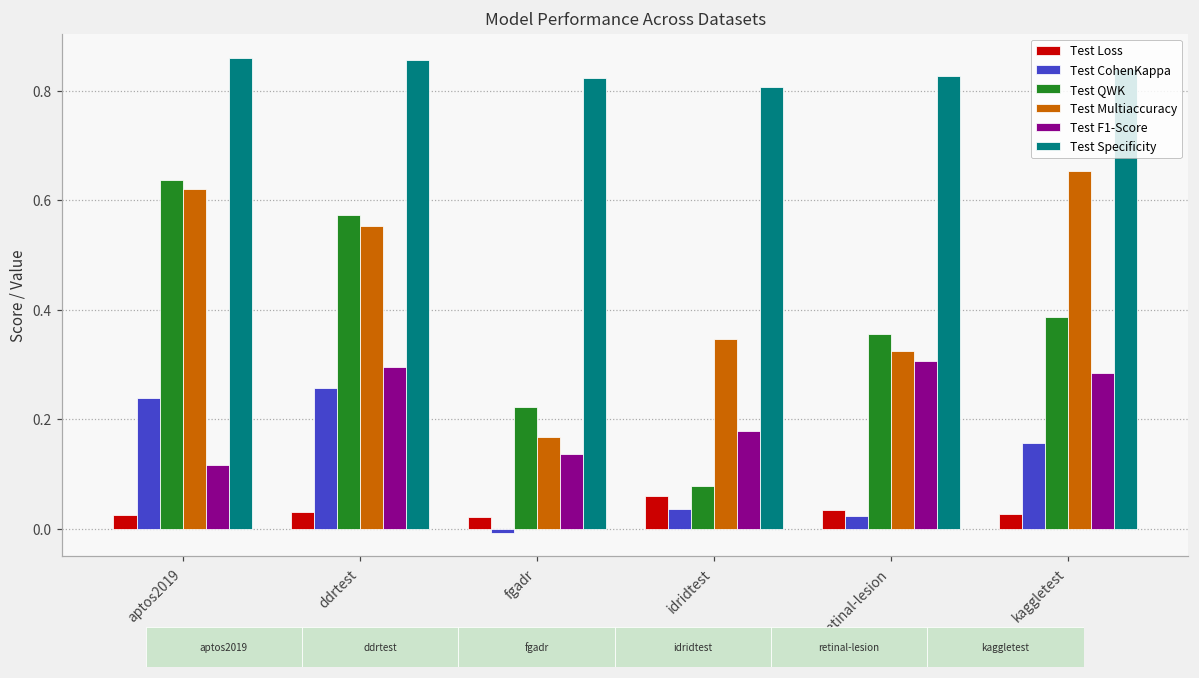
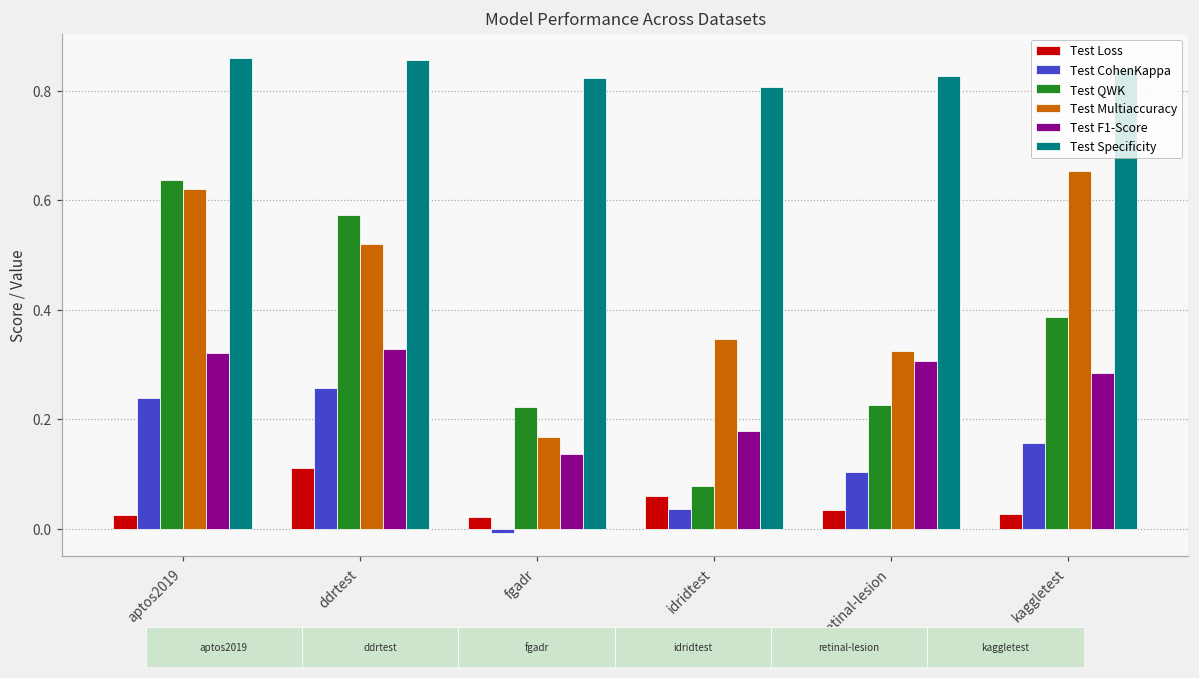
Test F1-Score, aptos2019: 0.12 -> 0.32
Test Loss, ddrtest: 0.03 -> 0.11
Test Multiaccuracy, ddrtest: 0.55 -> 0.52
Test F1-Score, ddrtest: 0.30 -> 0.33
Test CohenKappa, retinal-lesion: 0.02 -> 0.10
Test QWK, retinal-lesion: 0.36 -> 0.23
